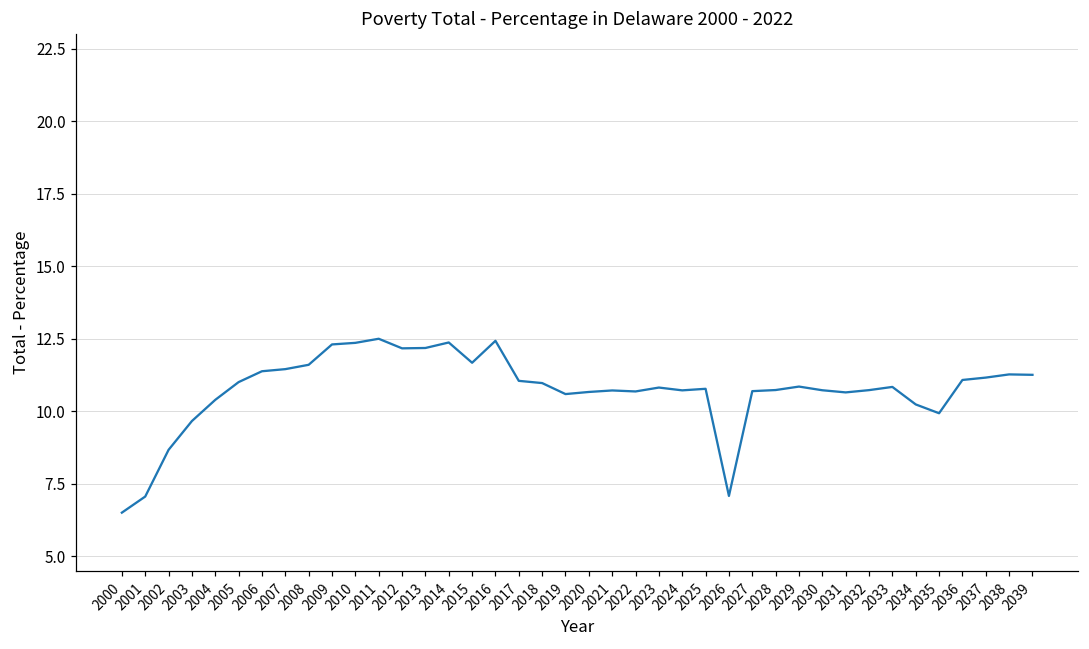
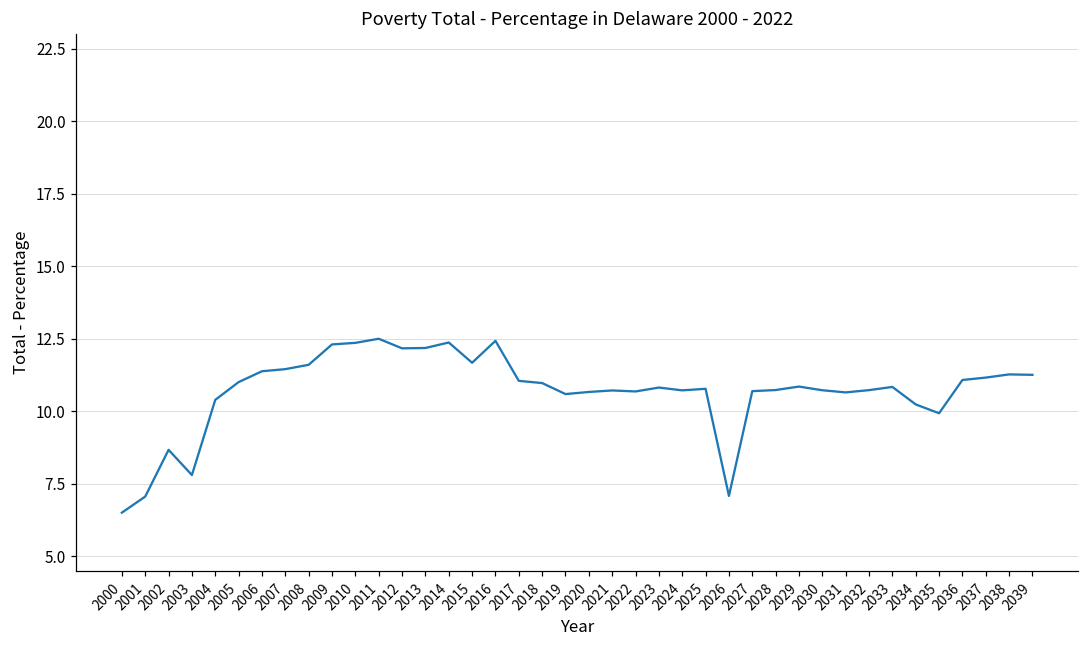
2003: 9.7 -> 7.8
